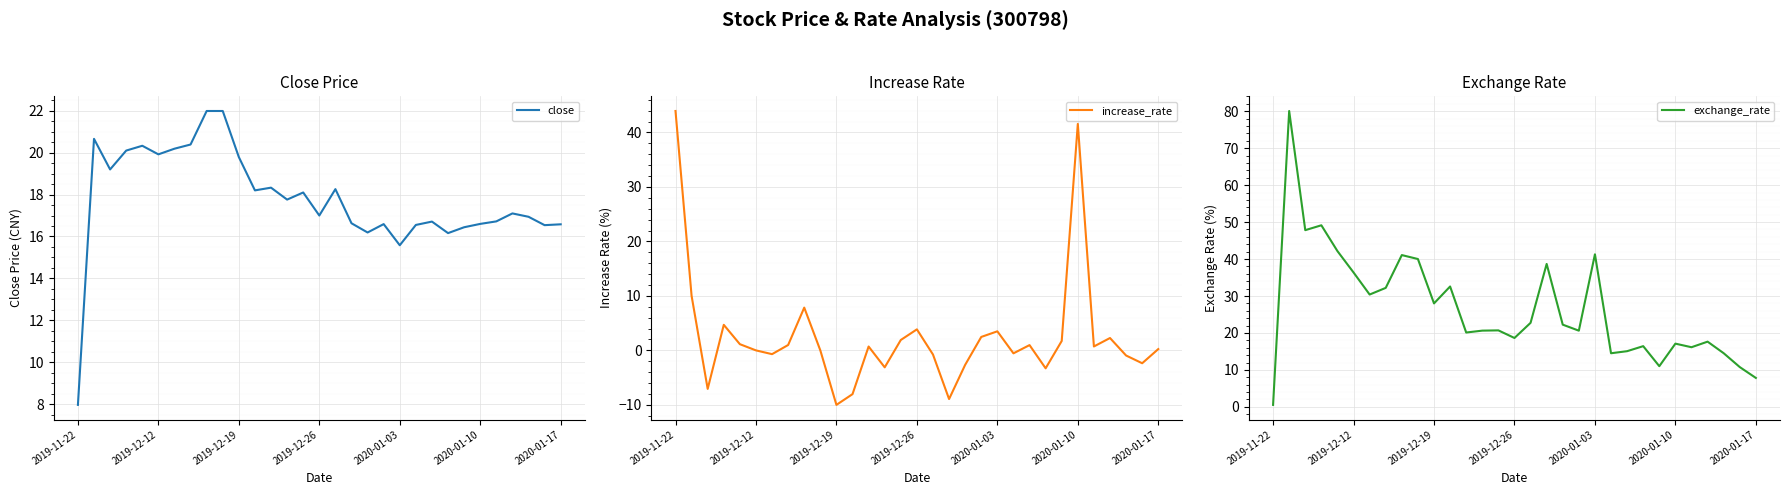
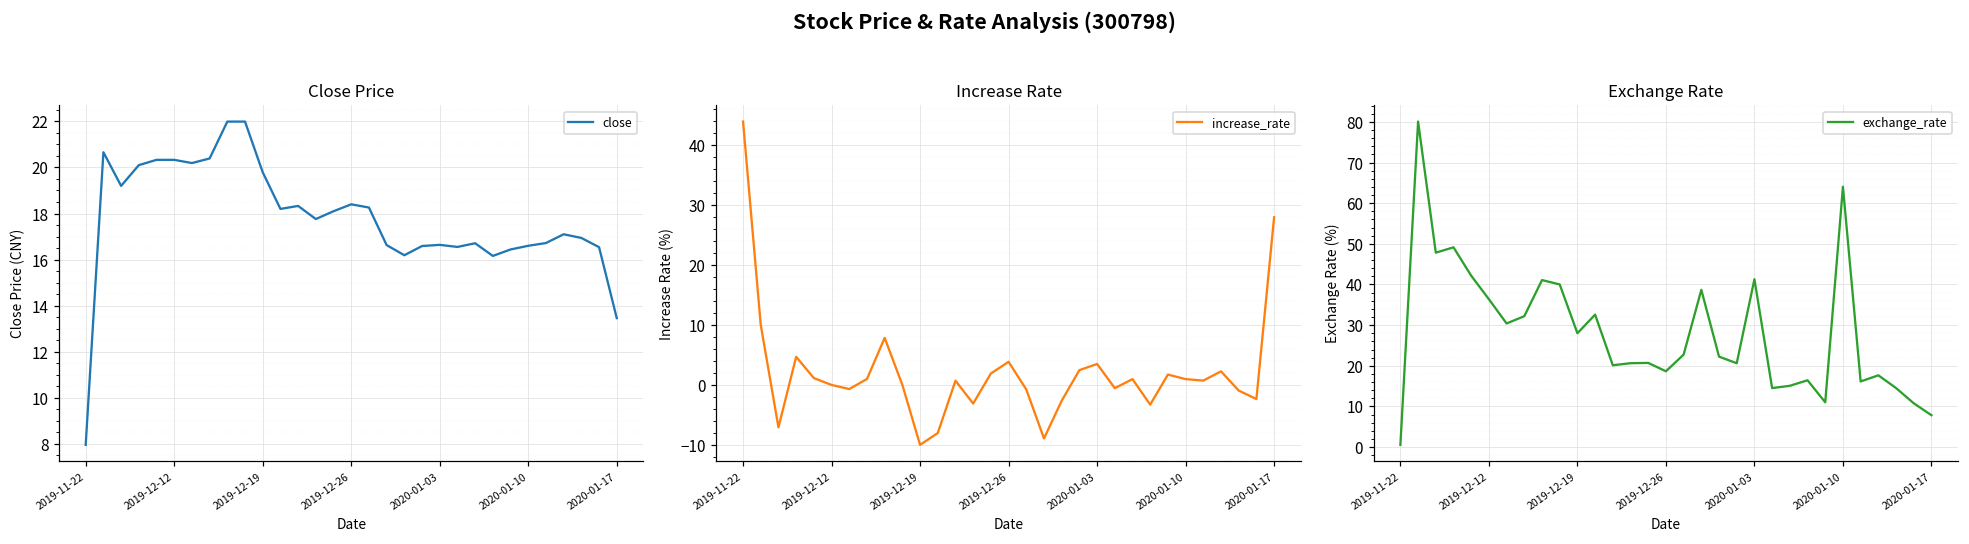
Close Price, 2019-12-12: 19.9 -> 20.3
Close Price, 2019-12-26: 17.0 -> 18.4
Close Price, 2020-01-03: 15.6 -> 16.6
Close Price, 2020-01-17: 16.6 -> 13.5
Increase Rate, 2020-01-10: 42 -> 1
Increase Rate, 2020-01-17: 0 -> 28
Exchange Rate, 2020-01-10: 17 -> 64
